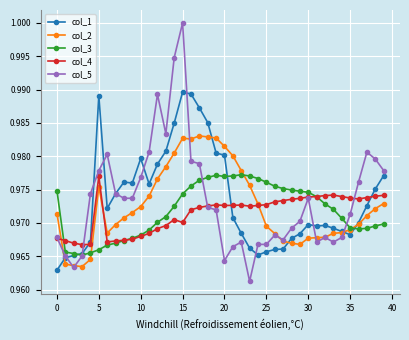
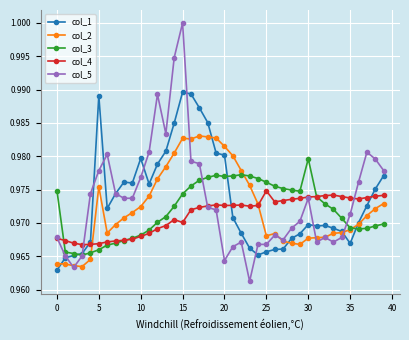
col_2, 0: 0.971 -> 0.964
col_4, 5: 0.977 -> 0.967
col_2, 25: 0.970 -> 0.968
col_4, 25: 0.973 -> 0.975
col_3, 30: 0.975 -> 0.980
col_1, 35: 0.968 -> 0.967
